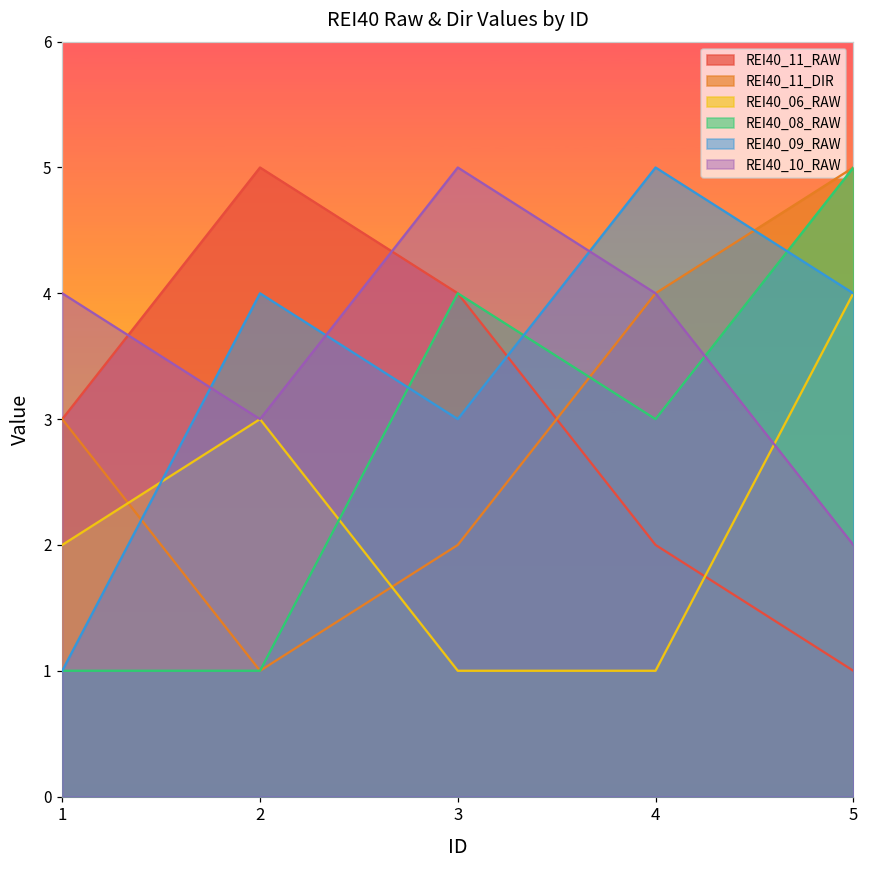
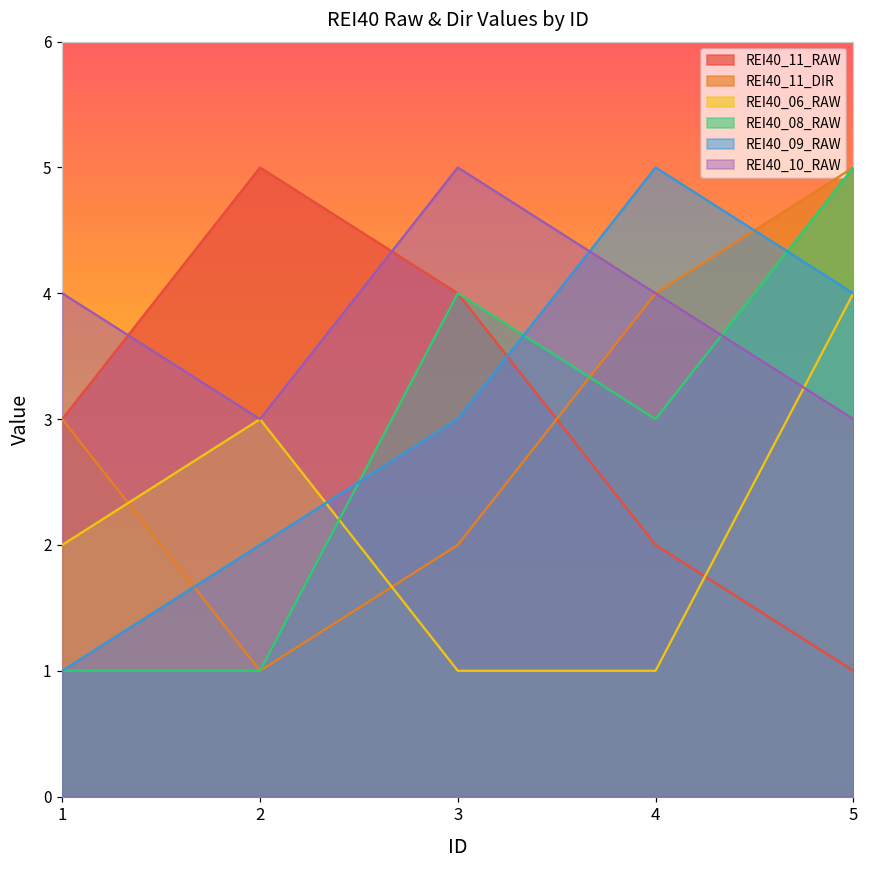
REI40_09_RAW, 2: 4 -> 2
REI40_10_RAW, 5: 2 -> 3
